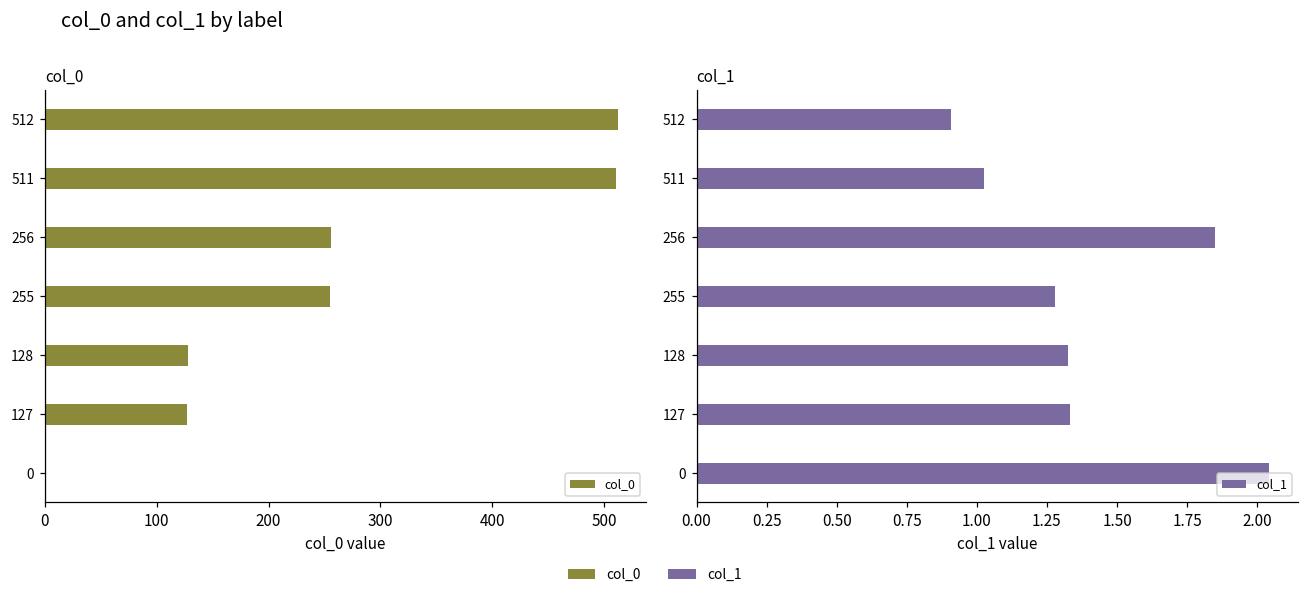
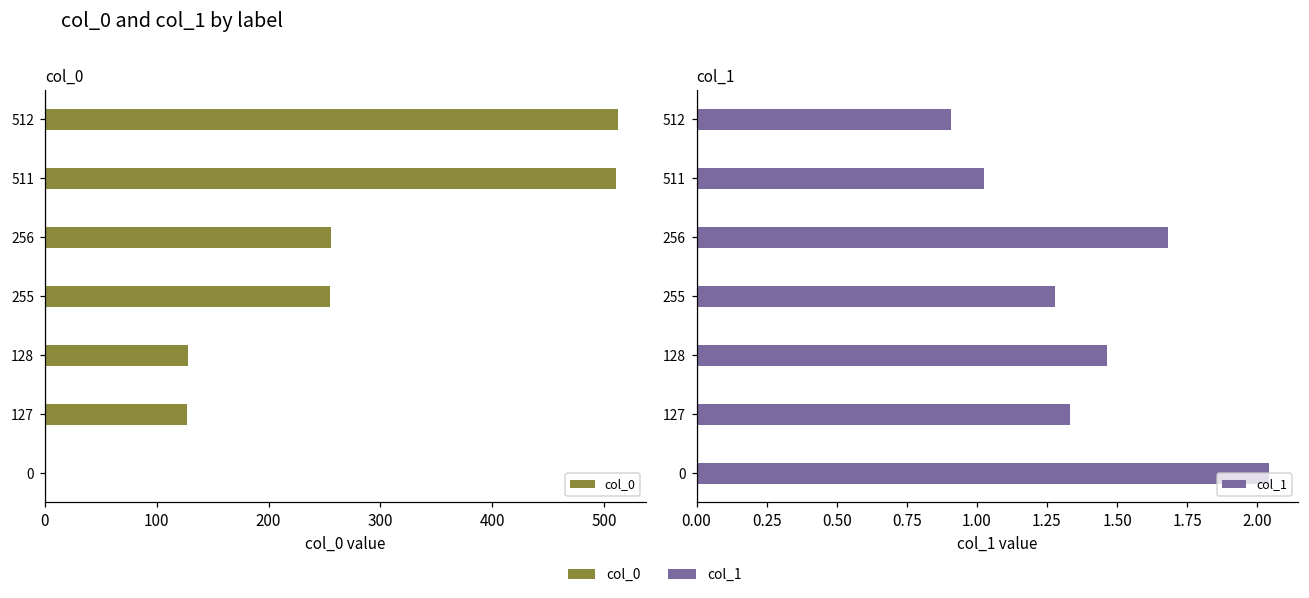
col_1, 256: 1.85 -> 1.68
col_1, 128: 1.33 -> 1.47
